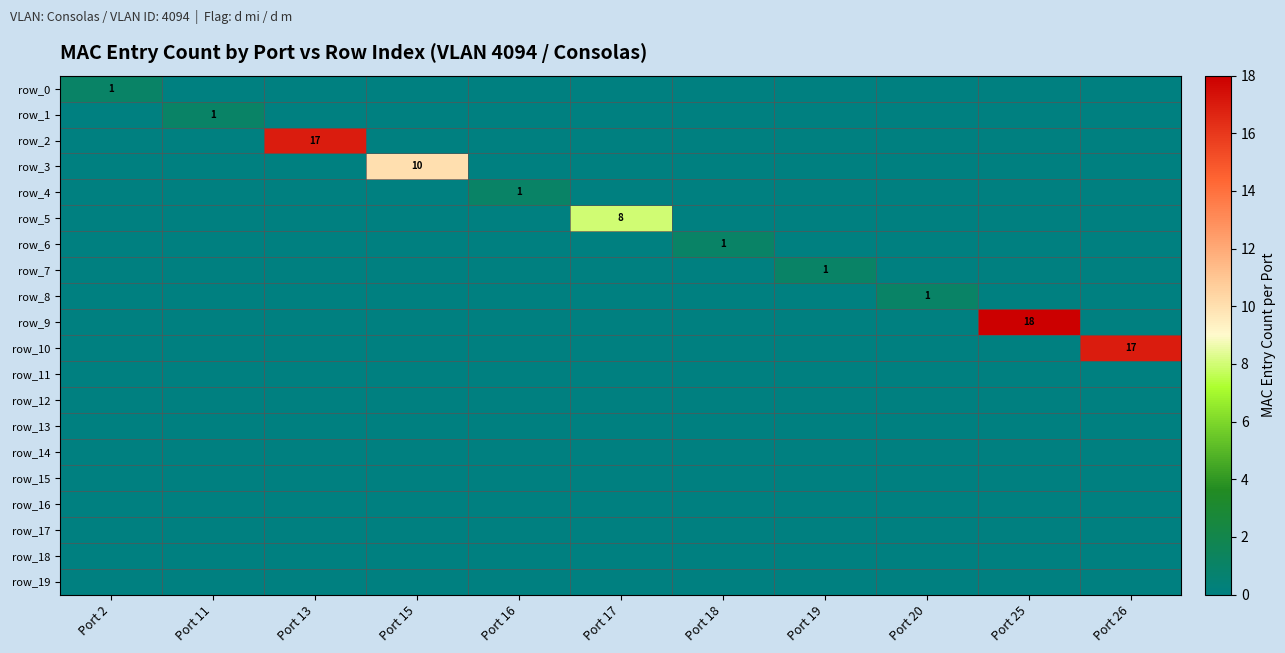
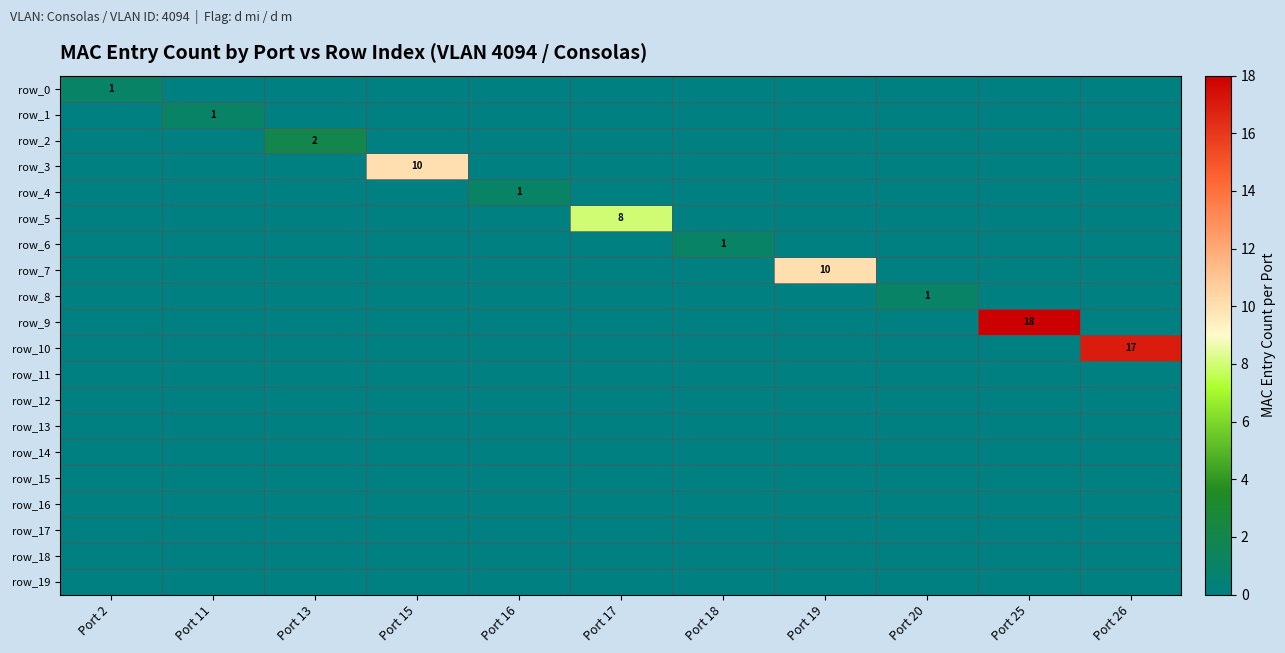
row_2, Port 13: 17 -> 2
row_7, Port 19: 1 -> 10
